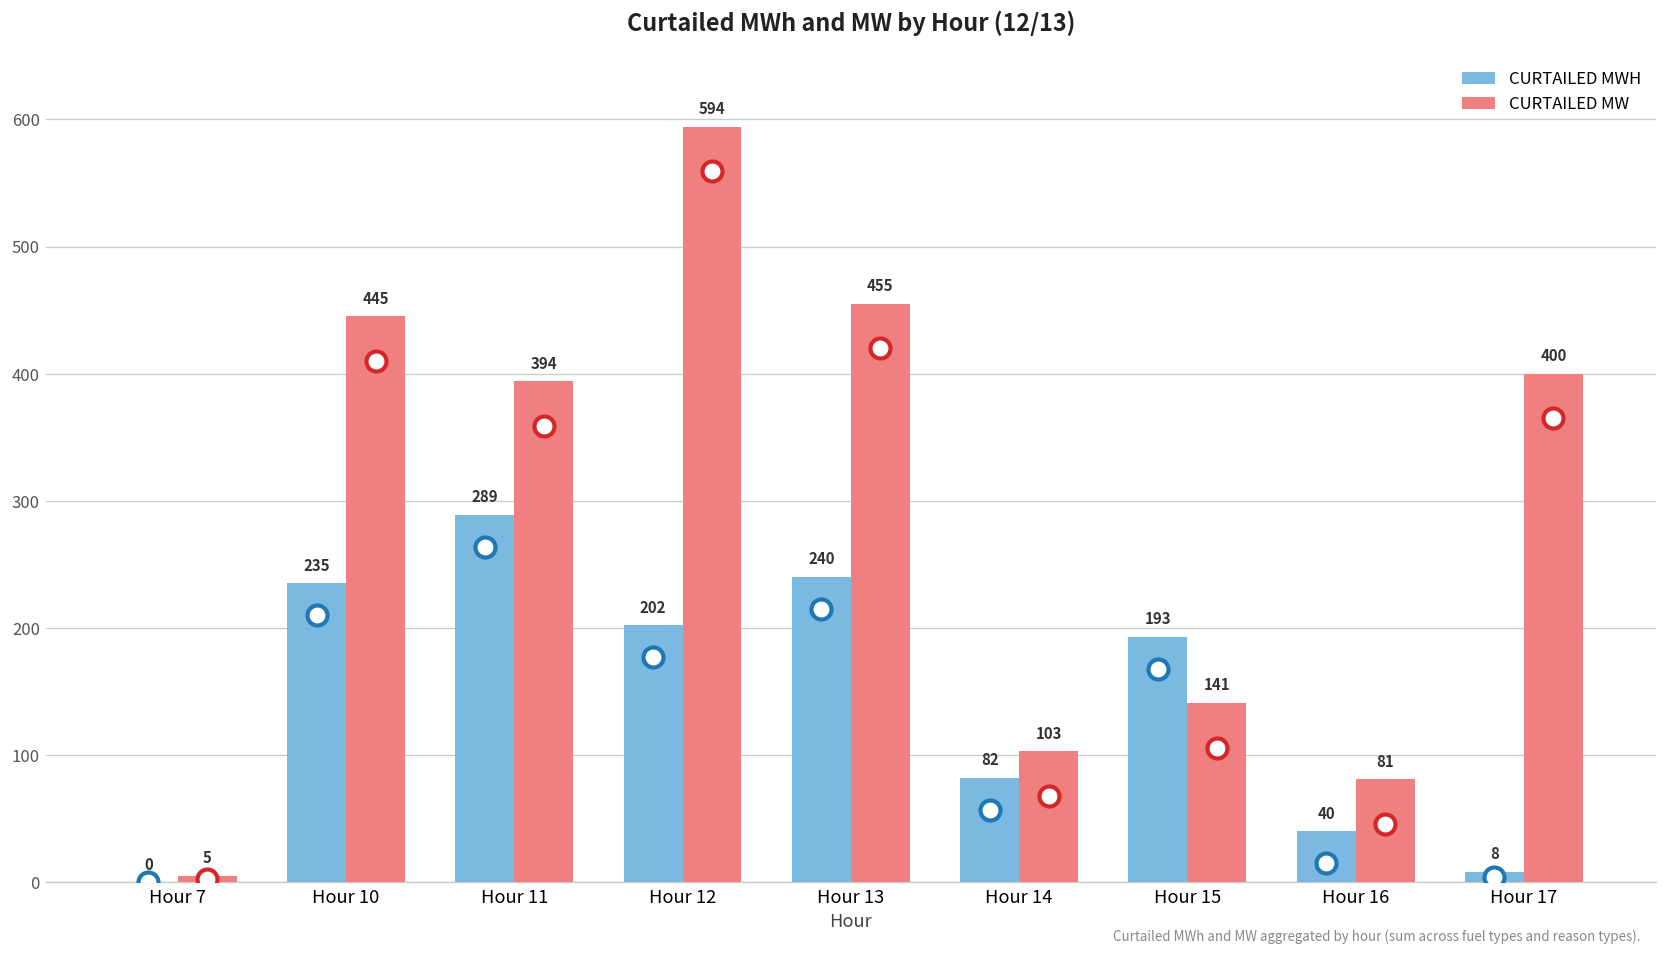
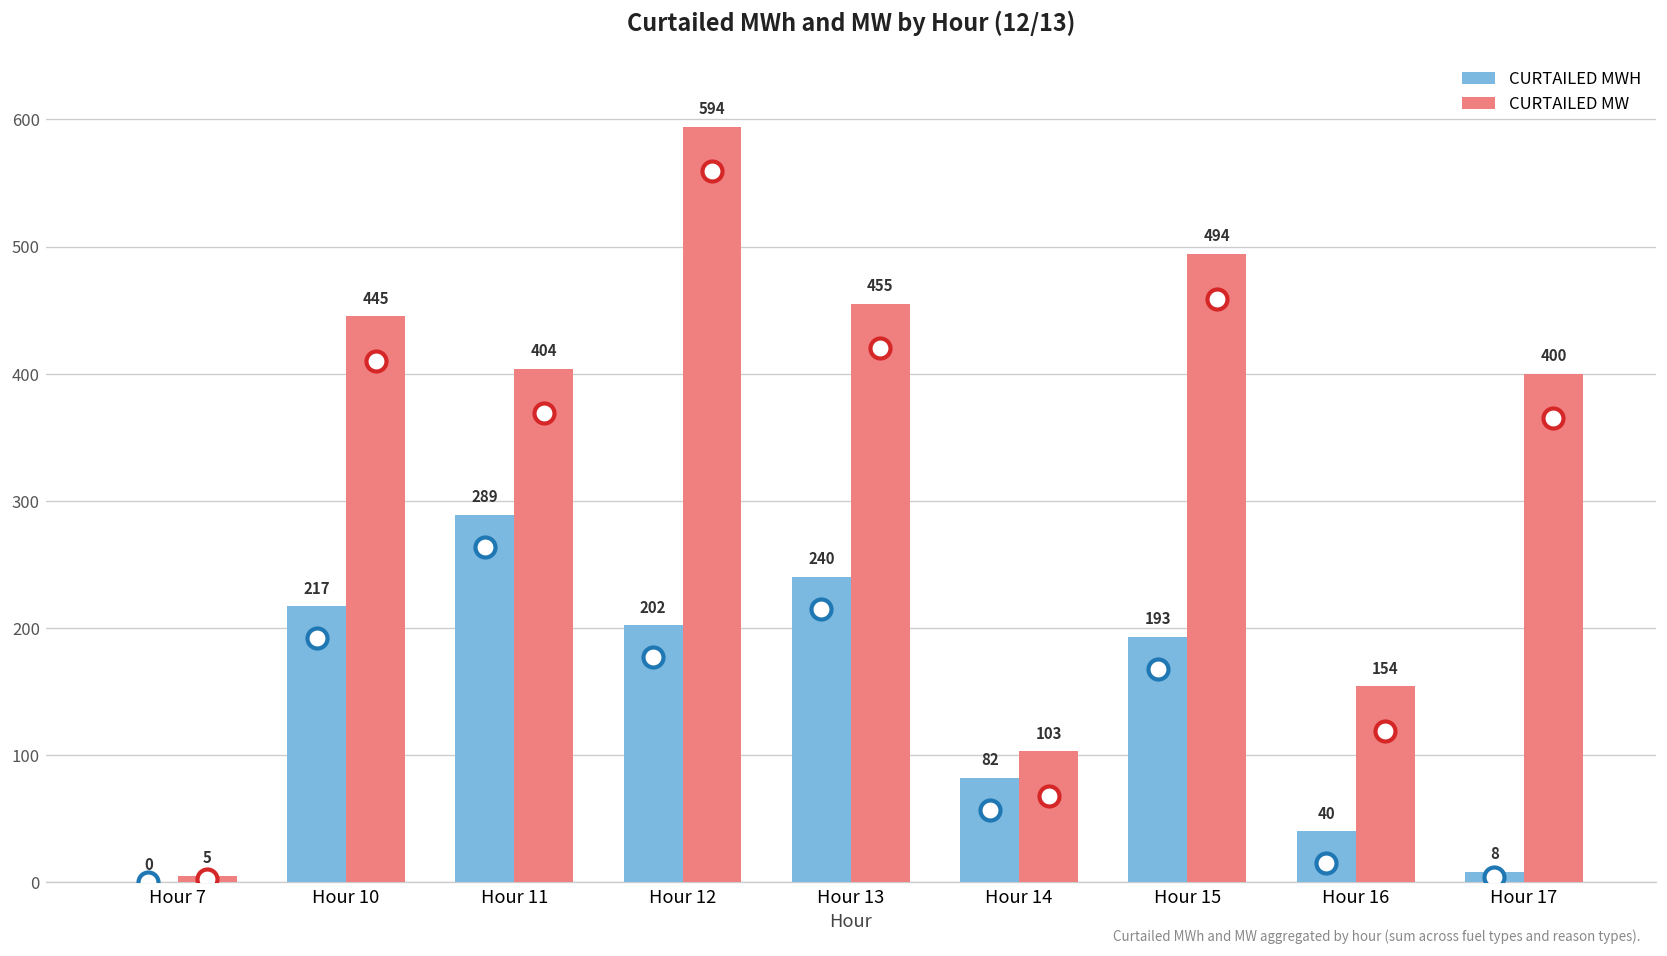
CURTAILED MWH, Hour 10: 235 -> 217
CURTAILED MW, Hour 11: 394 -> 404
CURTAILED MW, Hour 15: 141 -> 494
CURTAILED MW, Hour 16: 81 -> 154
